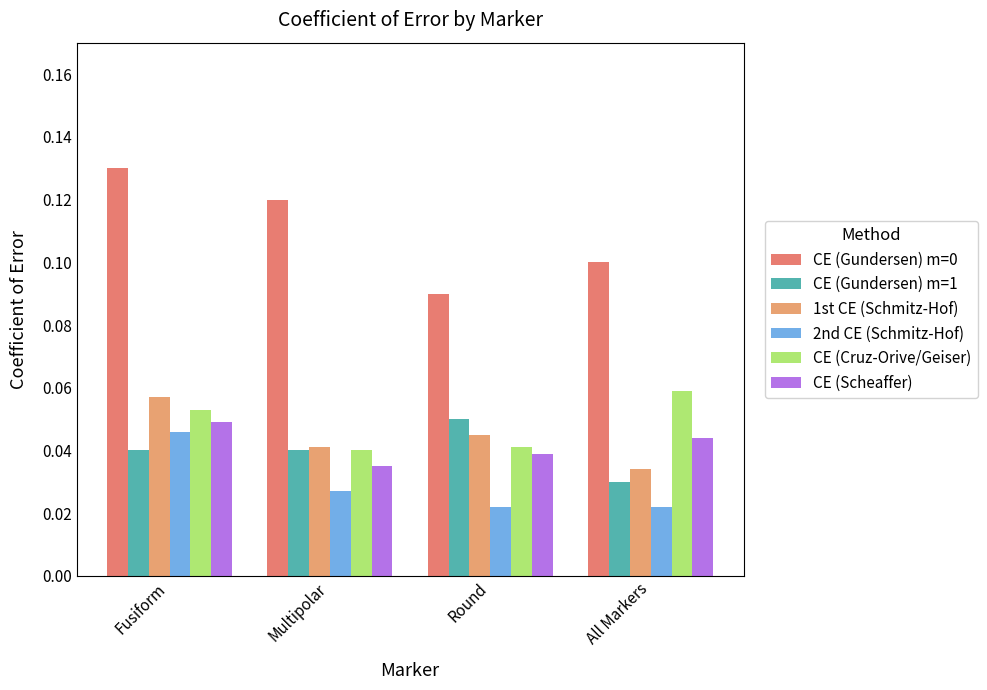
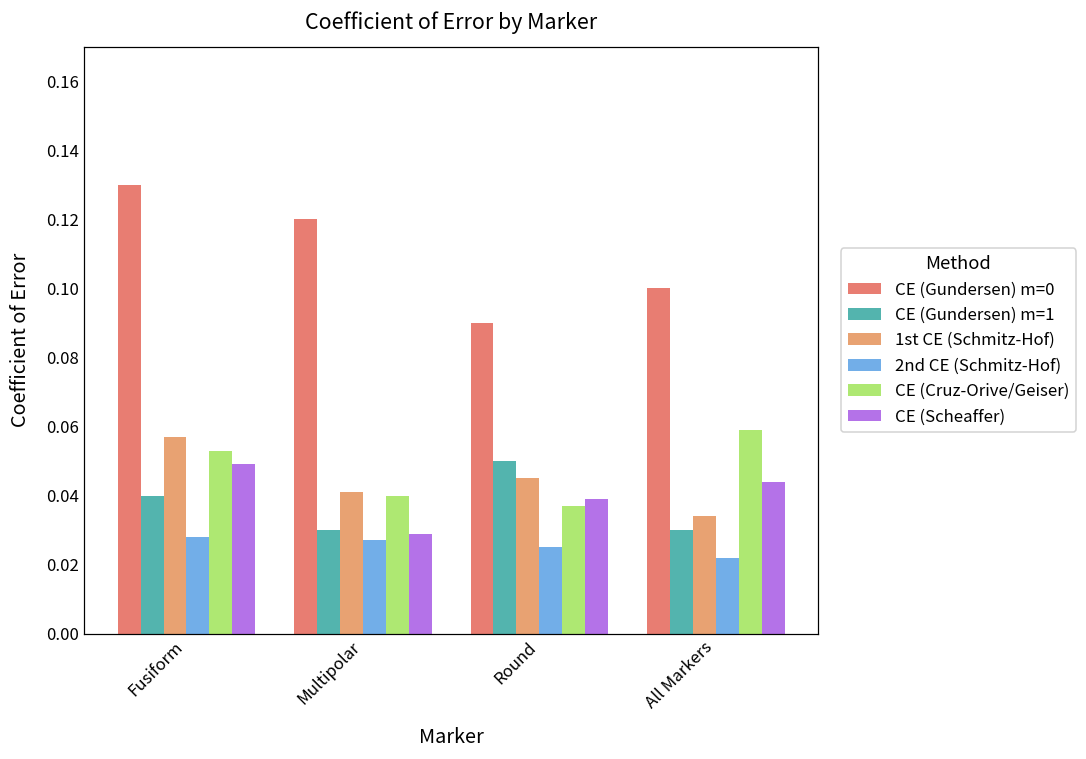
2nd CE (Schmitz-Hof), Fusiform: 0.046 -> 0.028
CE (Gundersen) m=1, Multipolar: 0.04 -> 0.03
CE (Scheaffer), Multipolar: 0.035 -> 0.029
2nd CE (Schmitz-Hof), Round: 0.022 -> 0.025
CE (Cruz-Orive/Geiser), Round: 0.041 -> 0.037
